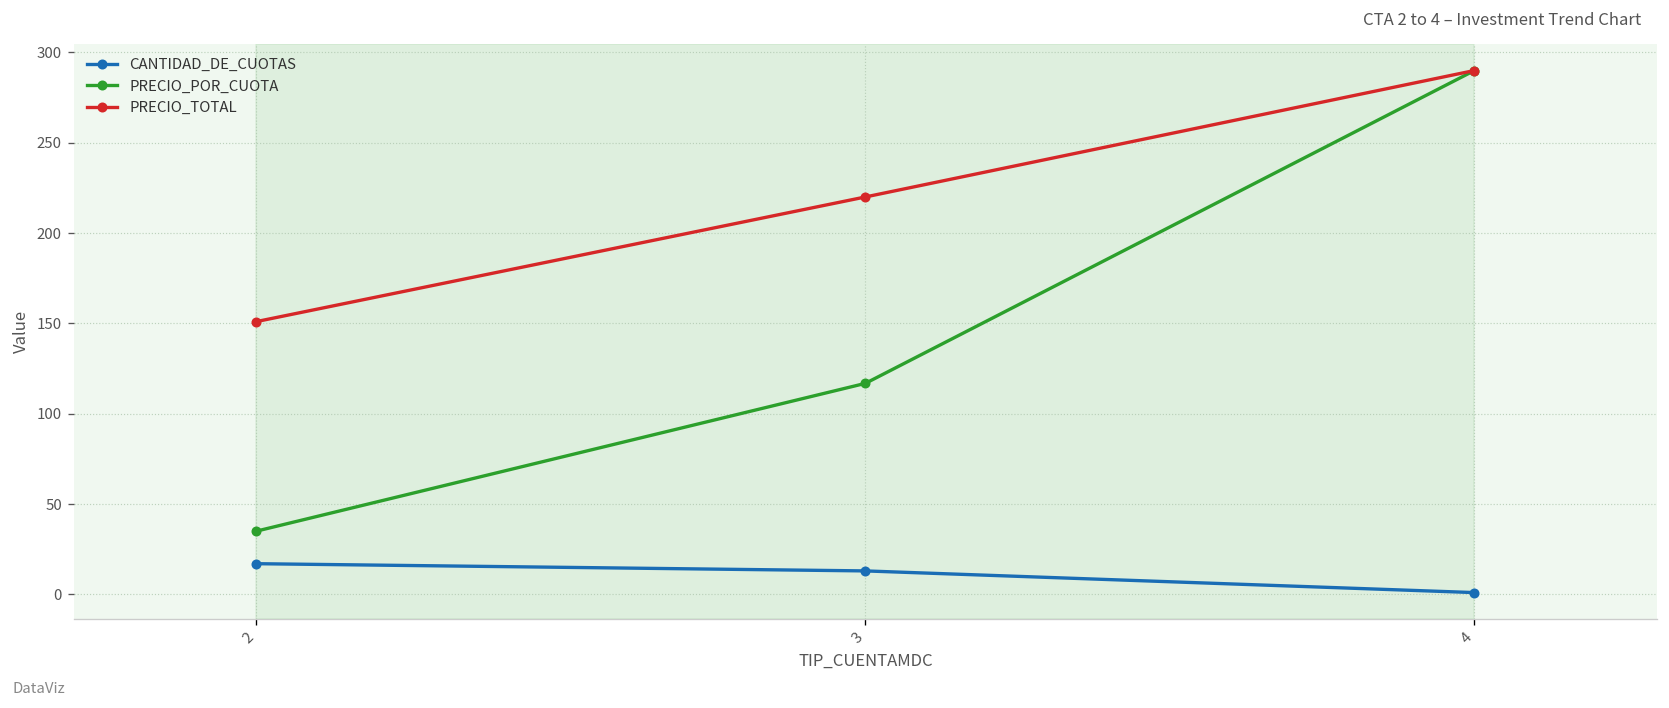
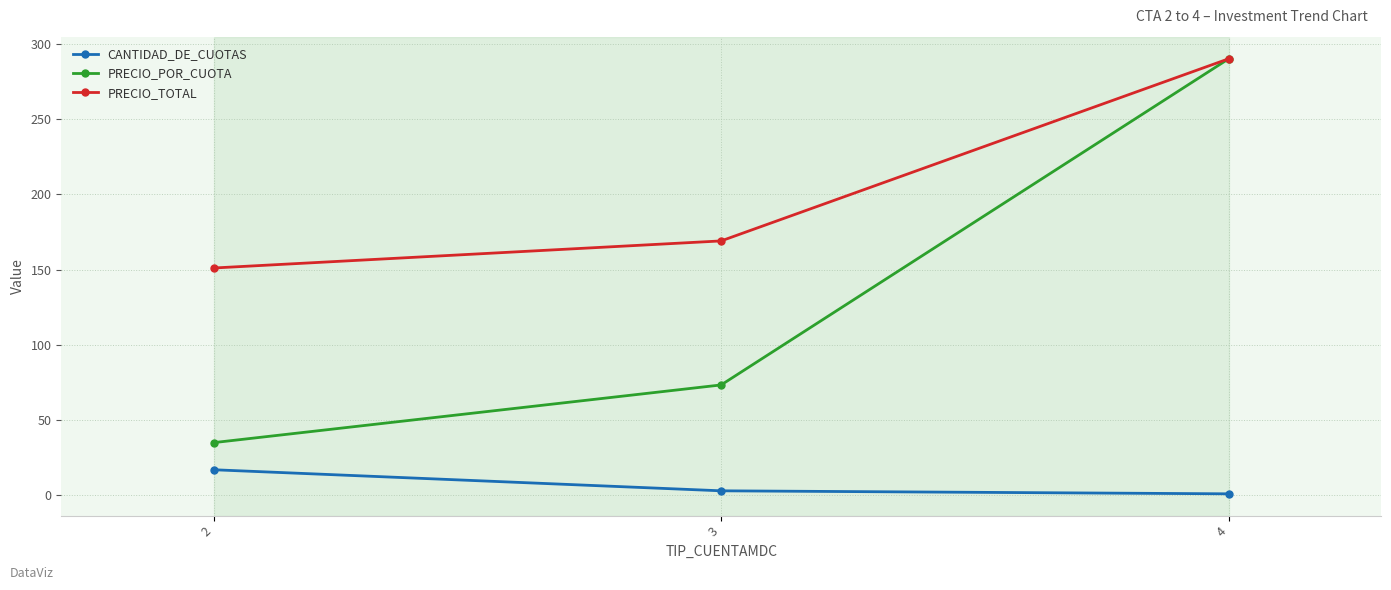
CANTIDAD_DE_CUOTAS, 3: 13 -> 3
PRECIO_POR_CUOTA, 3: 117 -> 73
PRECIO_TOTAL, 3: 220 -> 169
